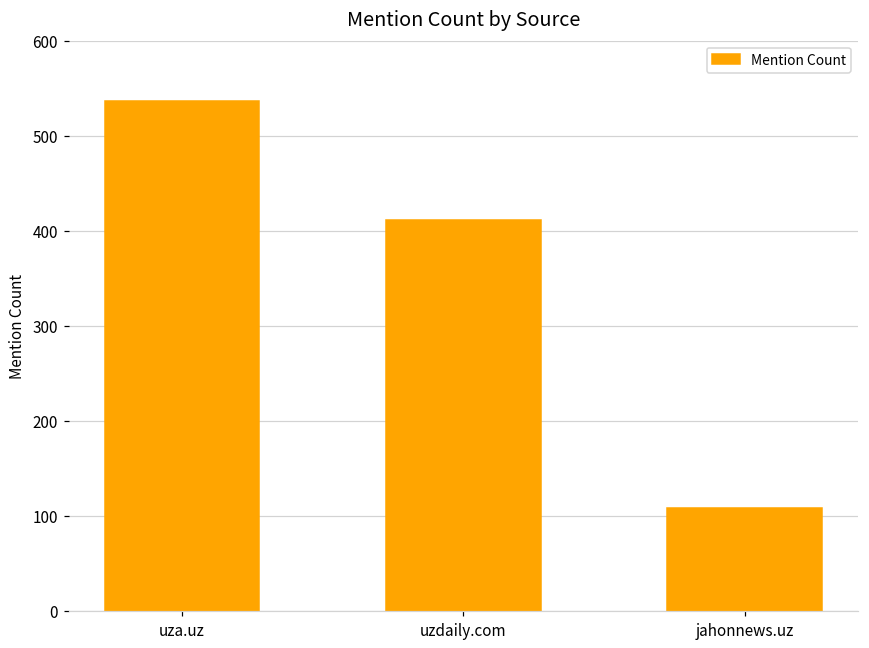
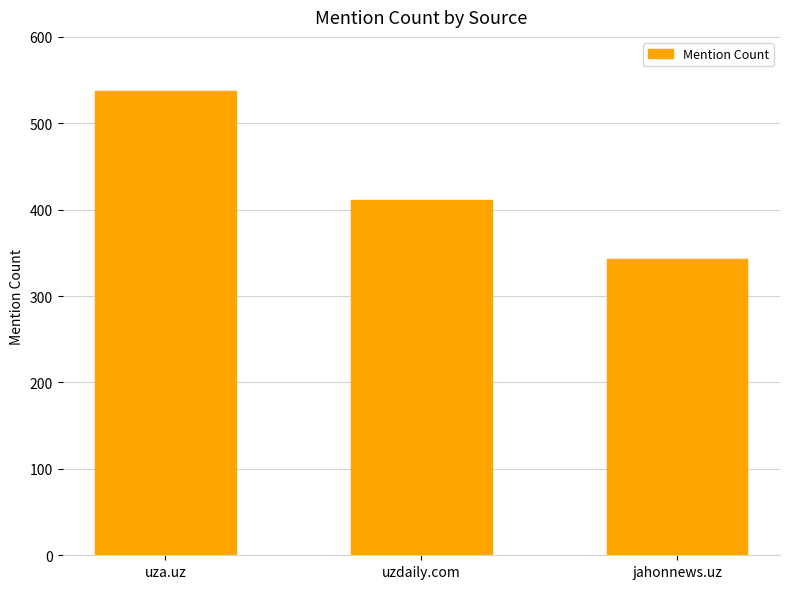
jahonnews.uz: 110 -> 340
